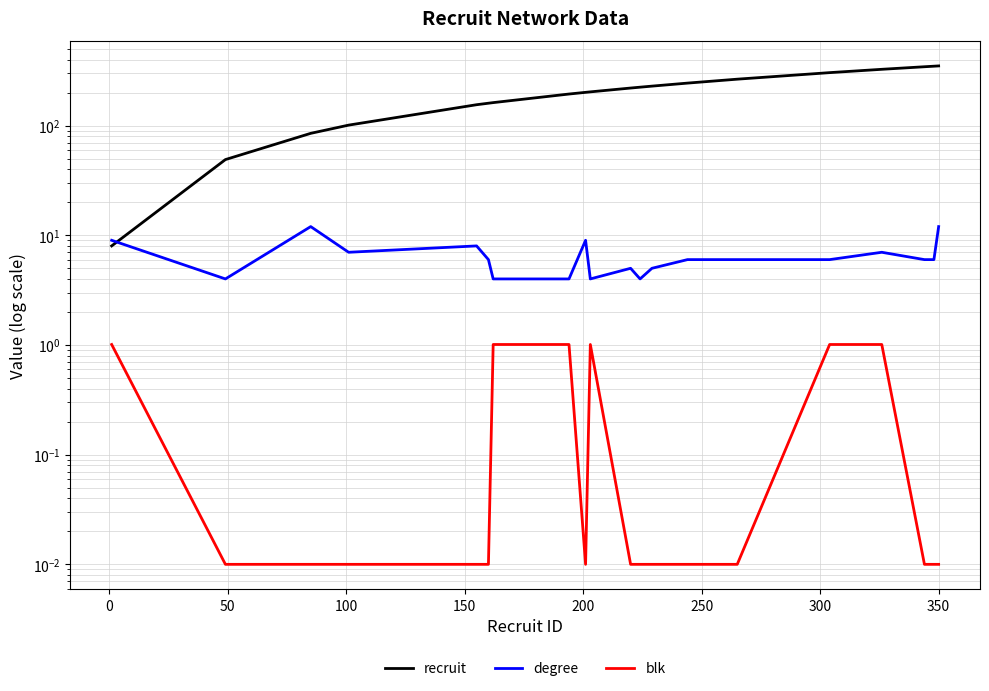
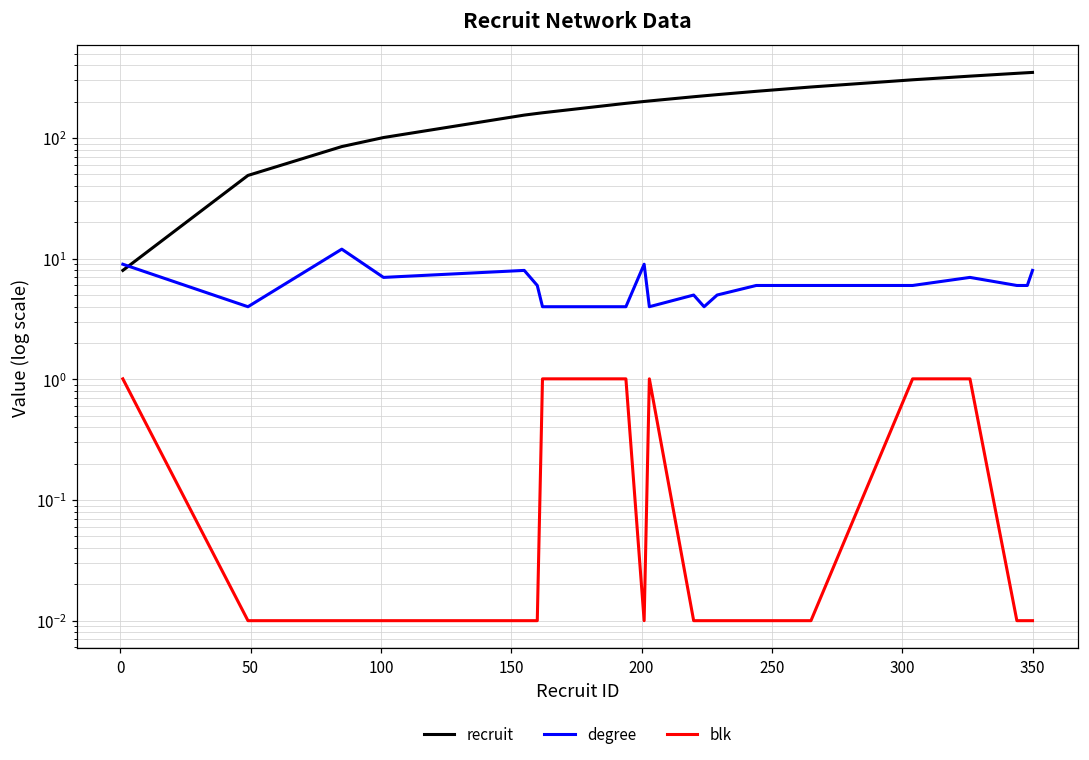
degree, 350: 12 -> 8
